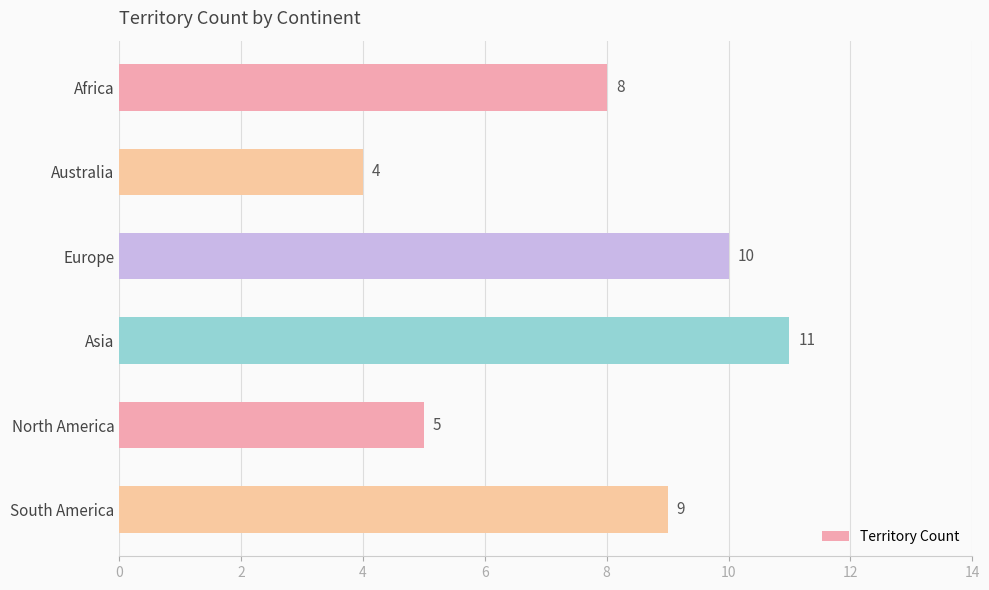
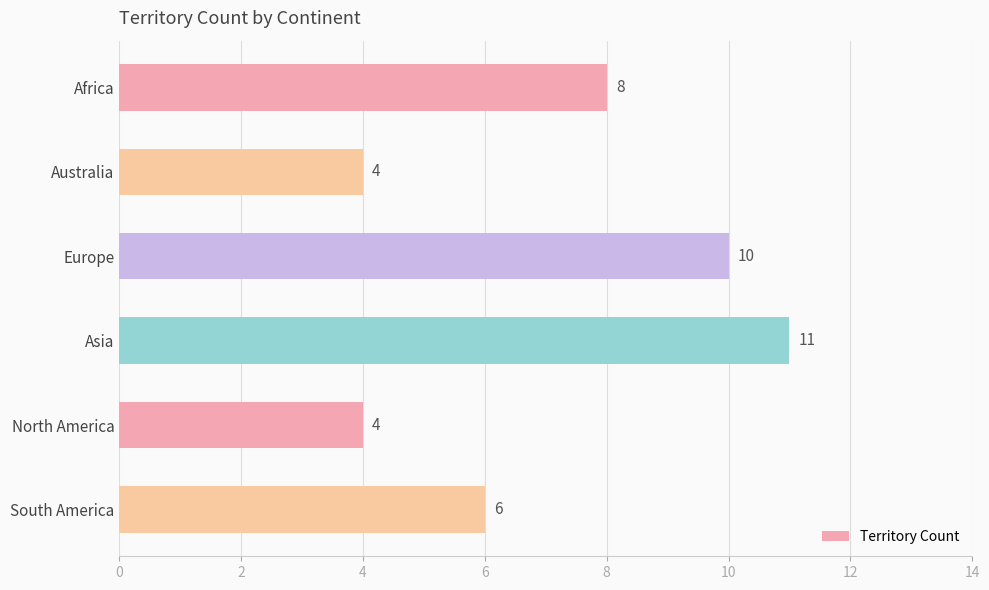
North America: 5 -> 4
South America: 9 -> 6
